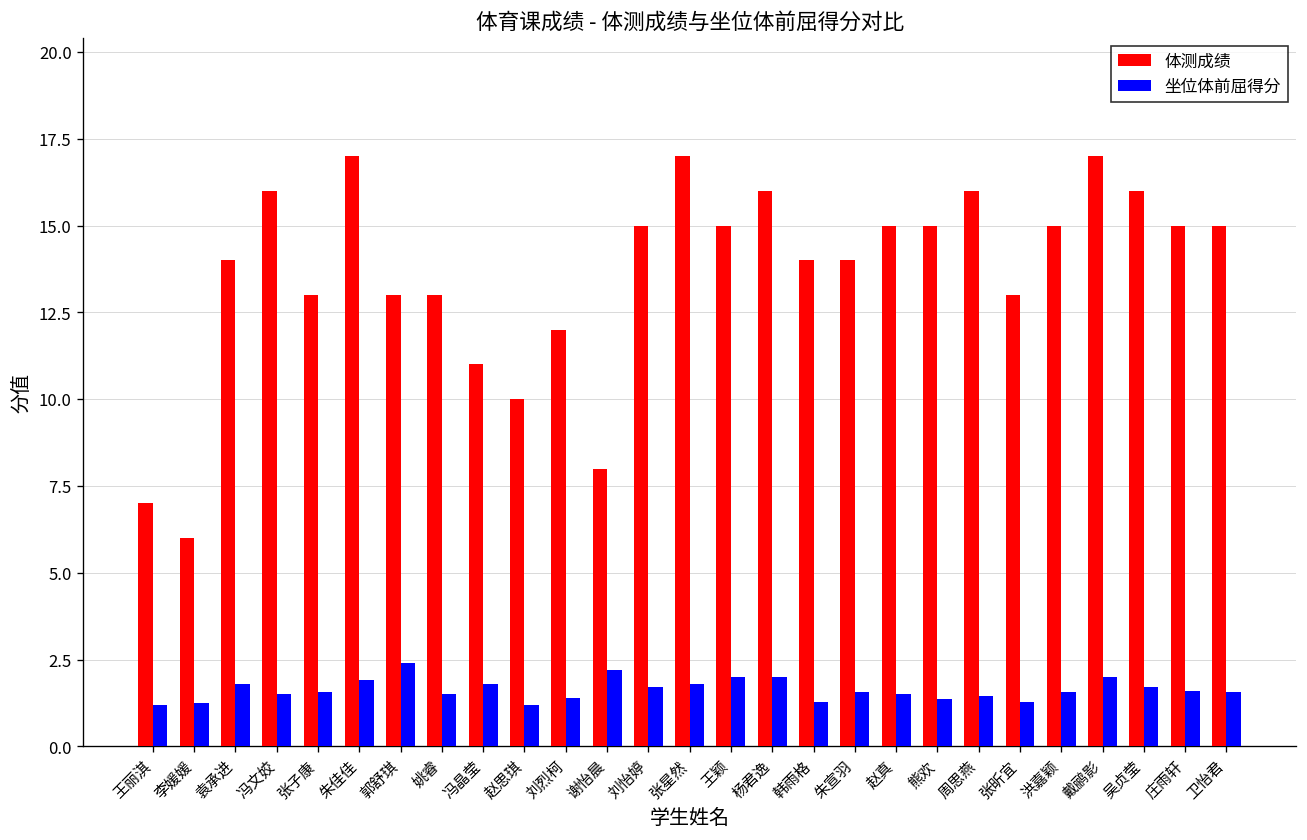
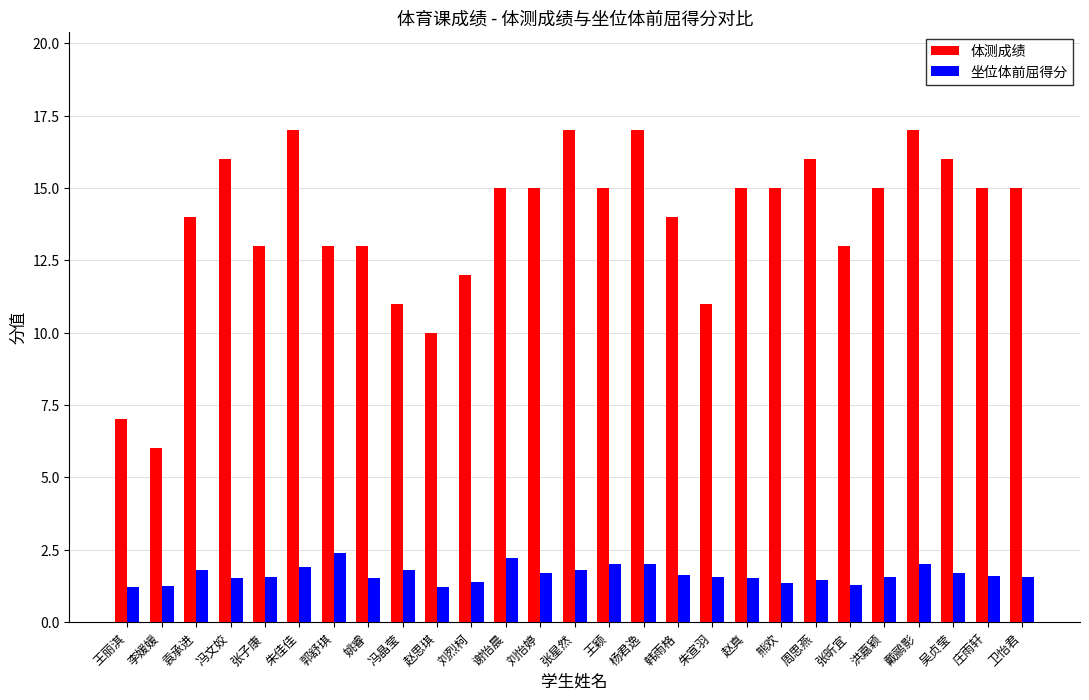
体测成绩, 谢怡晨: 8 -> 15
体测成绩, 杨君逸: 16 -> 17
坐位体前屈得分, 韩雨格: 1.3 -> 1.6
体测成绩, 朱宣羽: 14 -> 11
